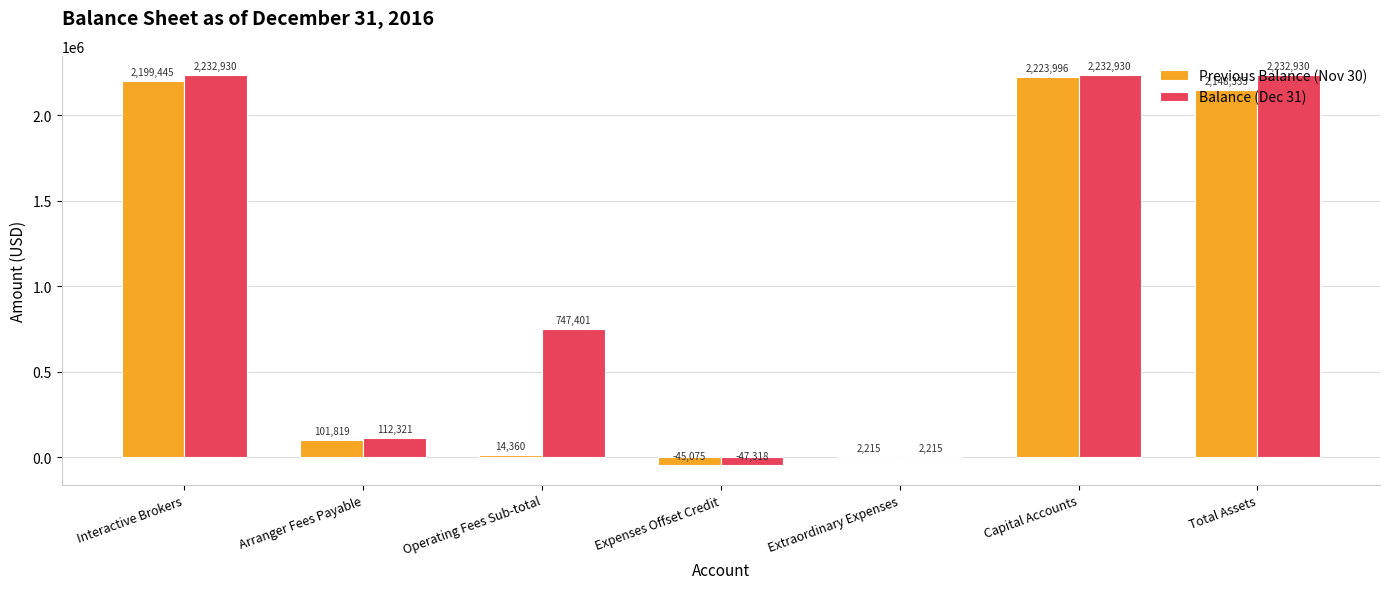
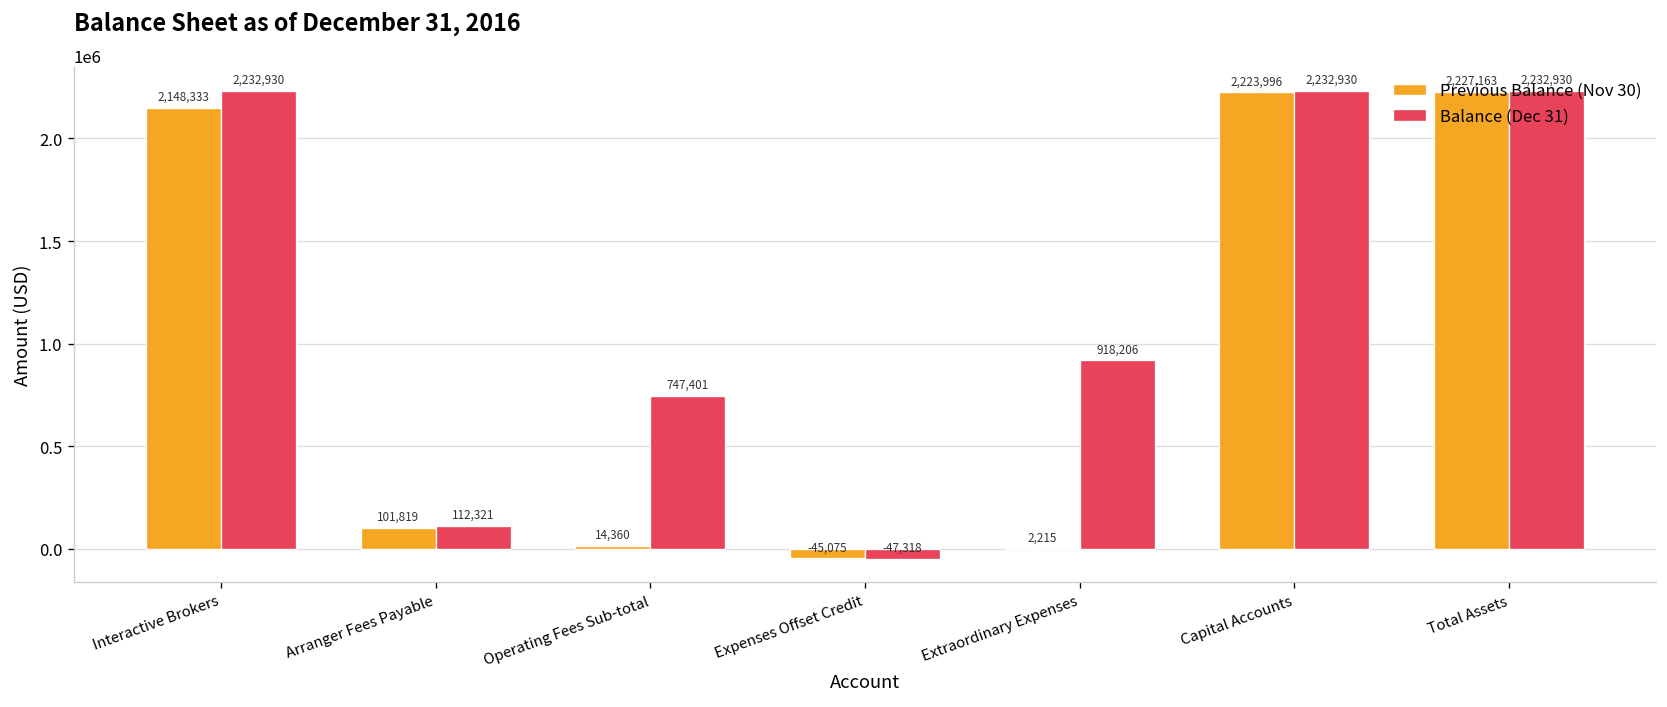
Previous Balance (Nov 30), Interactive Brokers: 2,199,445 -> 2,148,333
Balance (Dec 31), Extraordinary Expenses: 2,215 -> 918,206
Previous Balance (Nov 30), Total Assets: 2,148,333 -> 2,227,163
